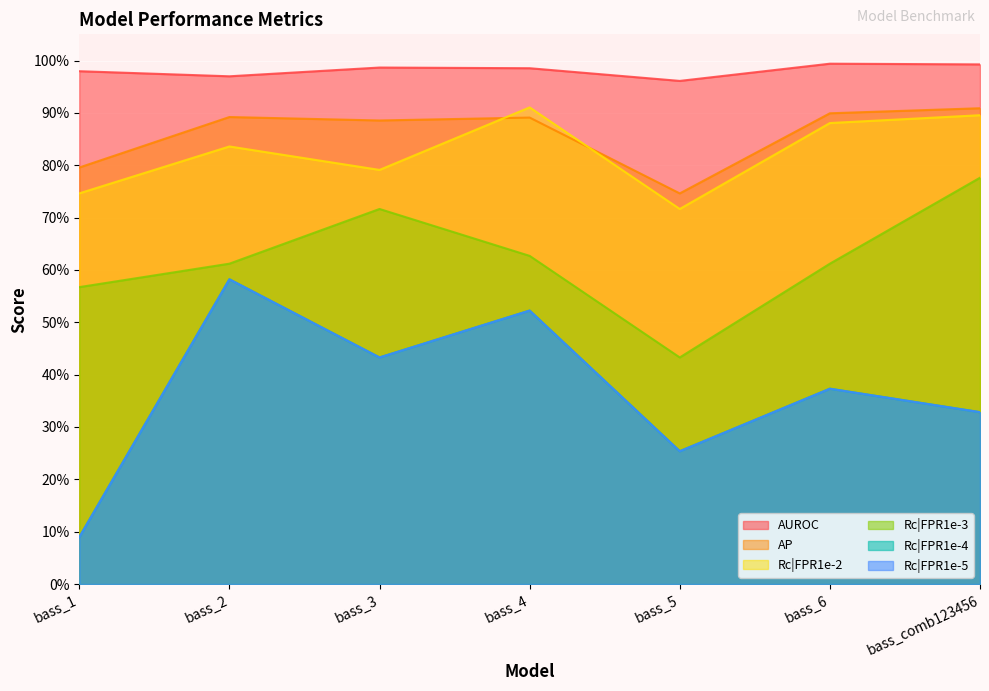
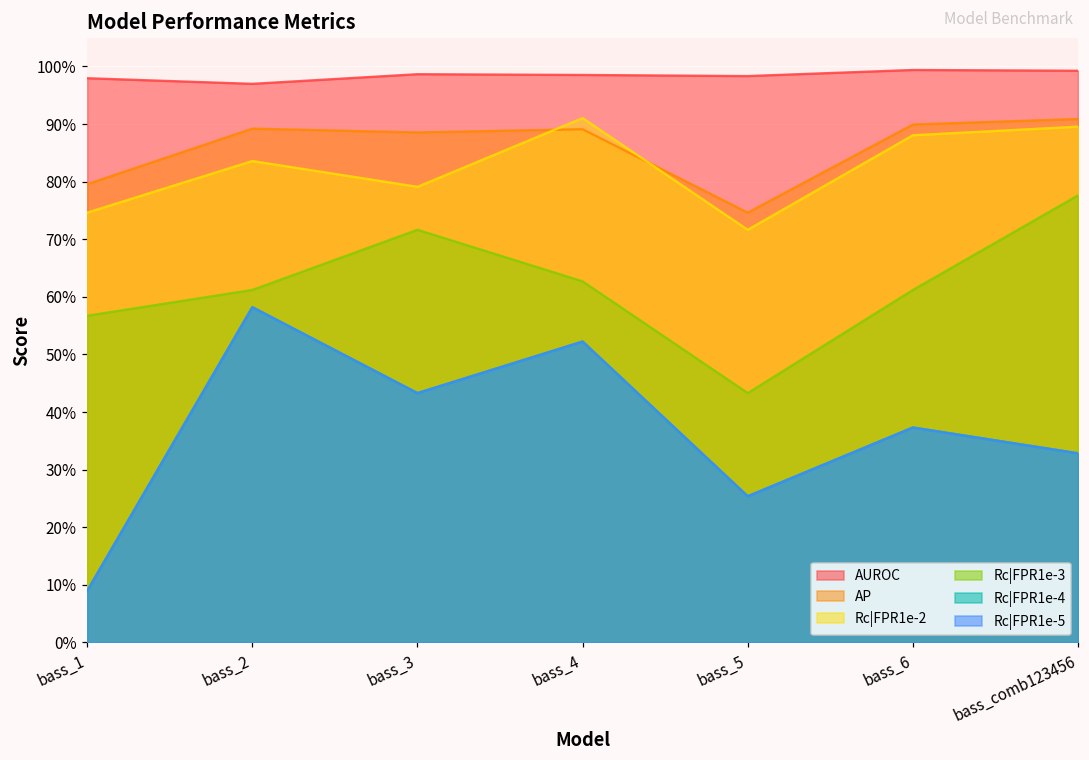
AUROC, bass_5: 96% -> 98%
